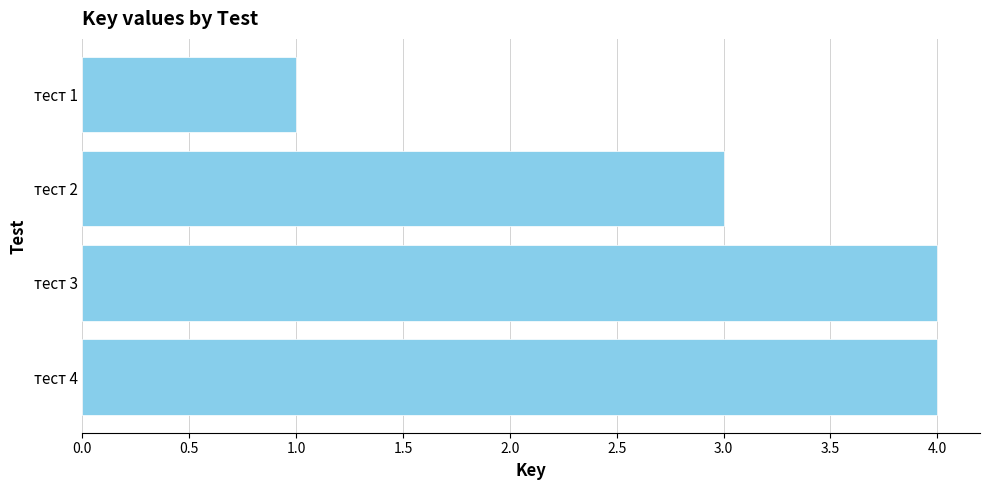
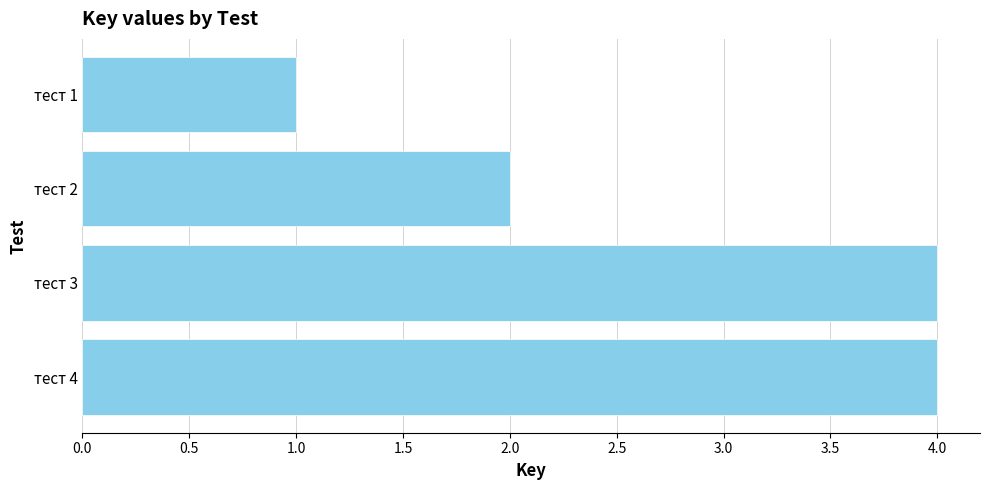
тест 2: 3 -> 2
